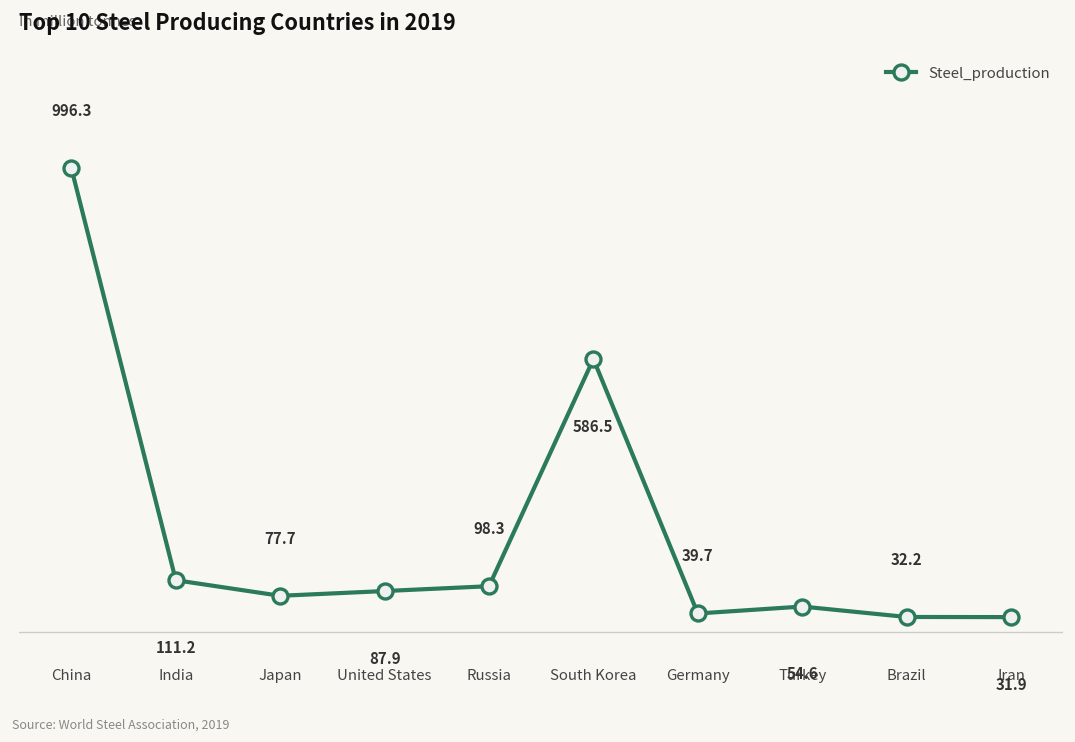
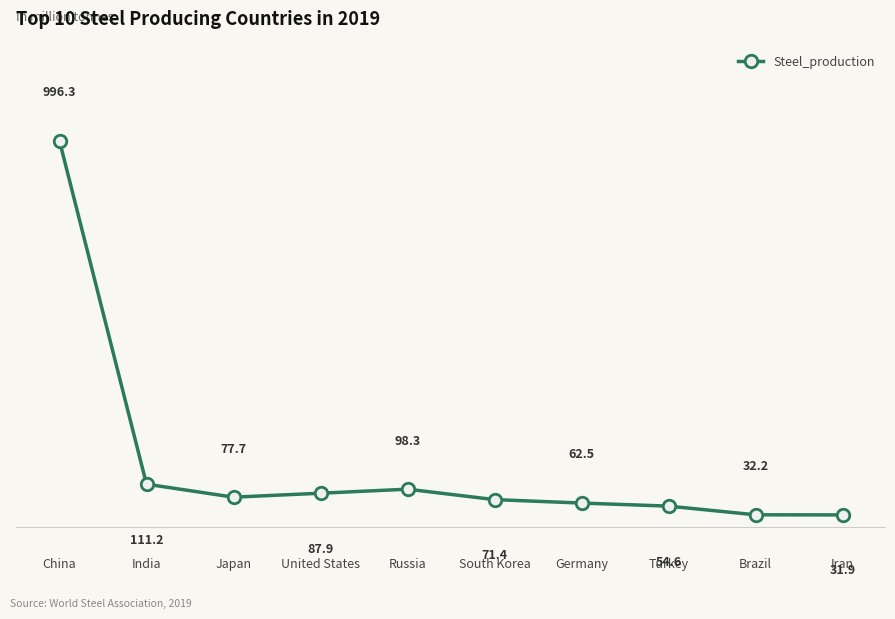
South Korea: 586.5 -> 71.4
Germany: 39.7 -> 62.5
